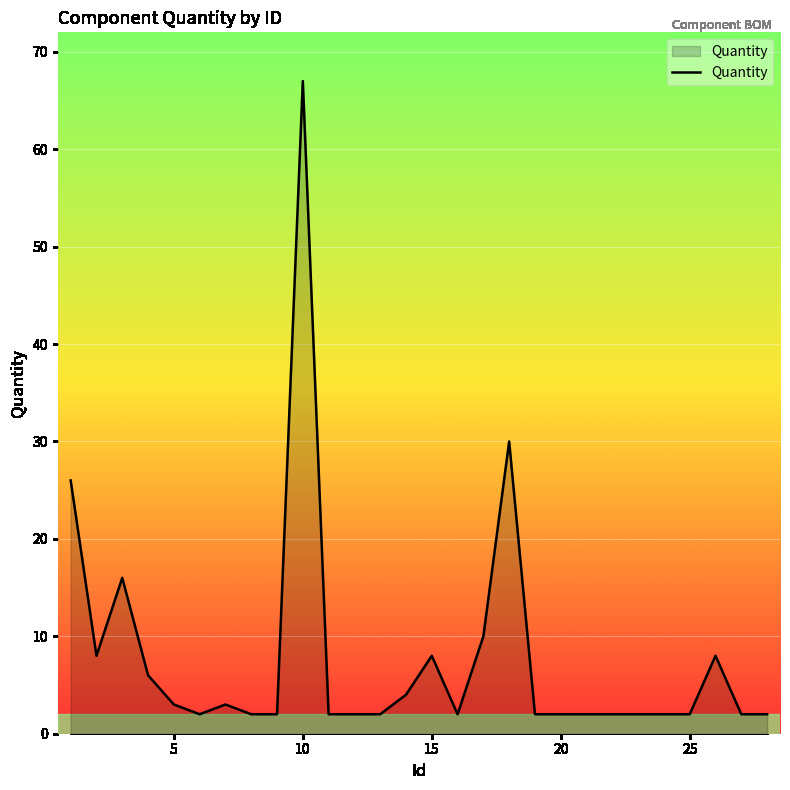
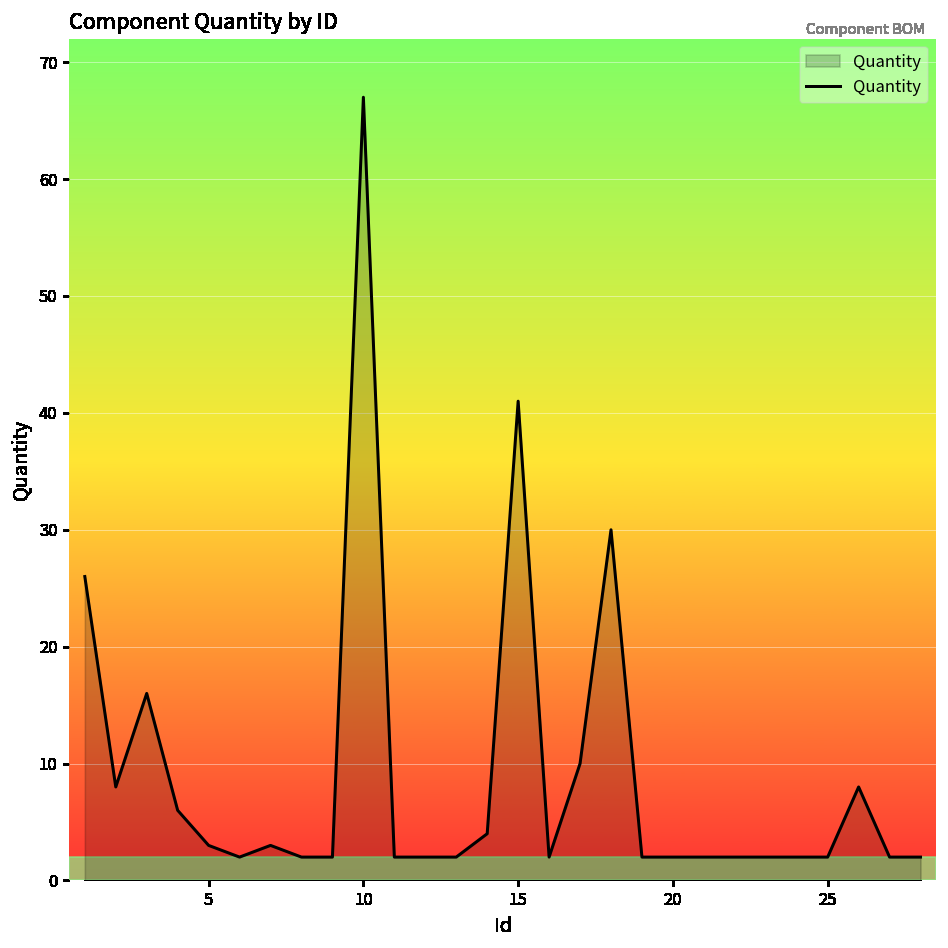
15: 8 -> 41
